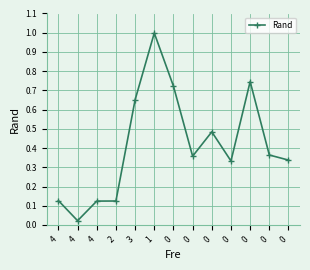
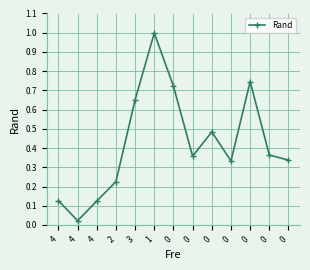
2: 0.12 -> 0.23
